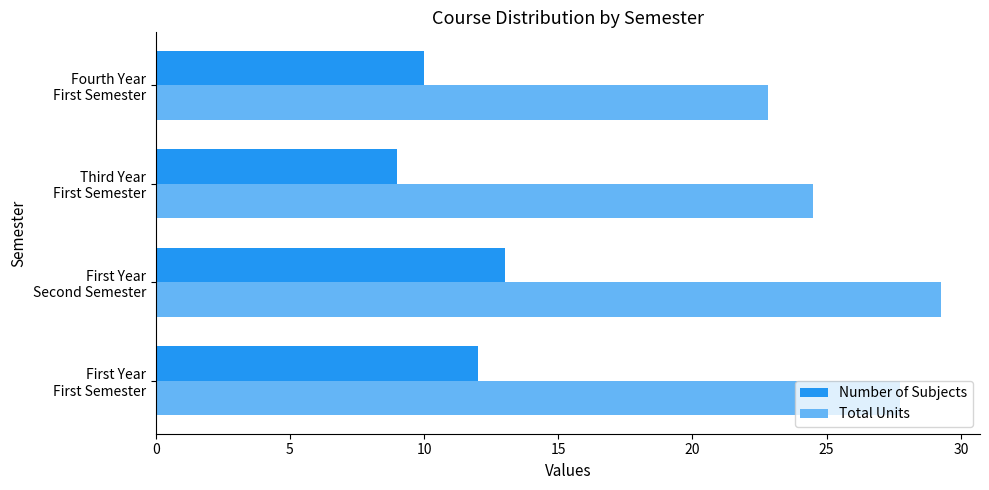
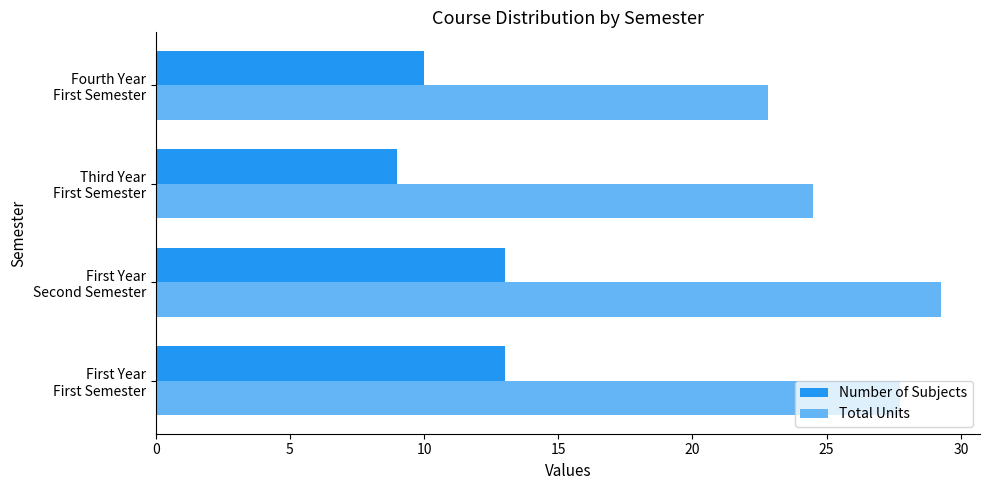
Number of Subjects, First Year First Semester: 12 -> 13
